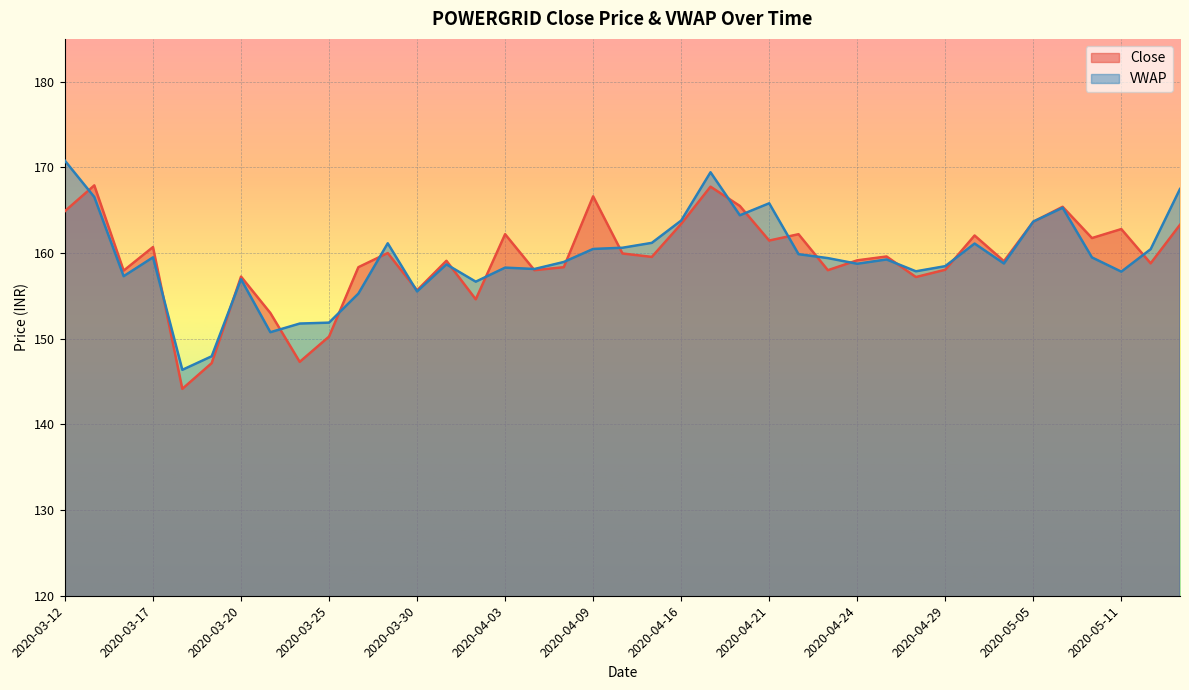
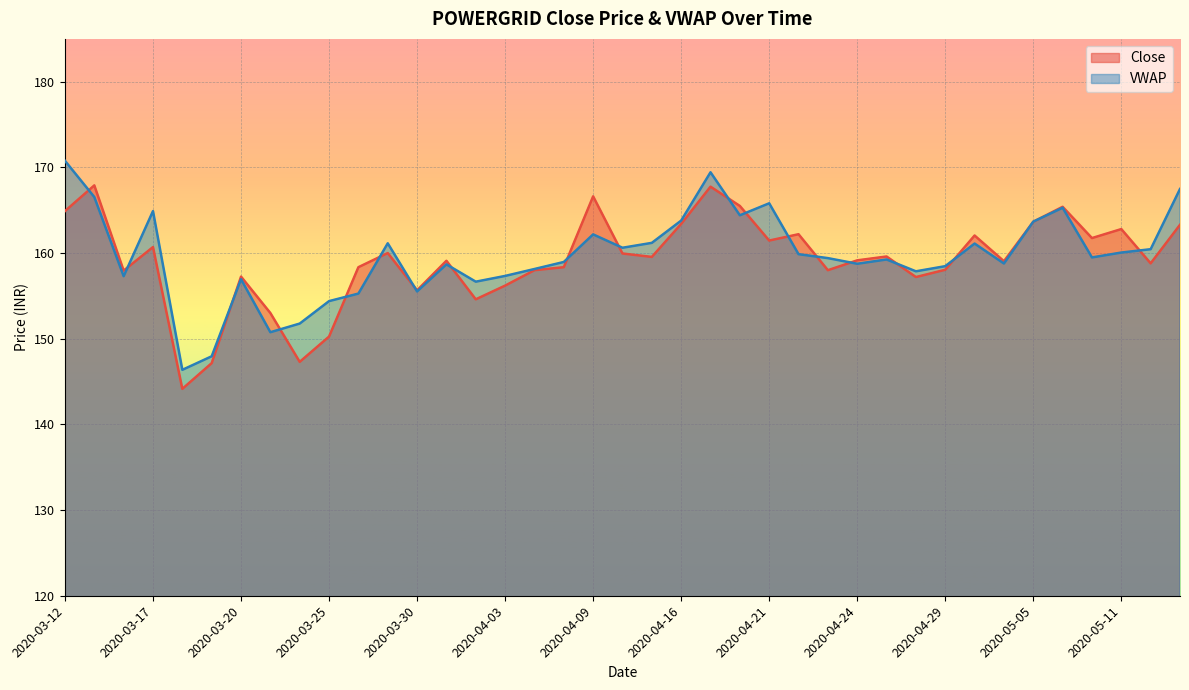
VWAP, 2020-03-17: 160 -> 165
VWAP, 2020-03-25: 152 -> 154
Close, 2020-04-03: 162 -> 156
VWAP, 2020-04-03: 158 -> 157
VWAP, 2020-04-09: 160 -> 162
VWAP, 2020-05-11: 158 -> 160
